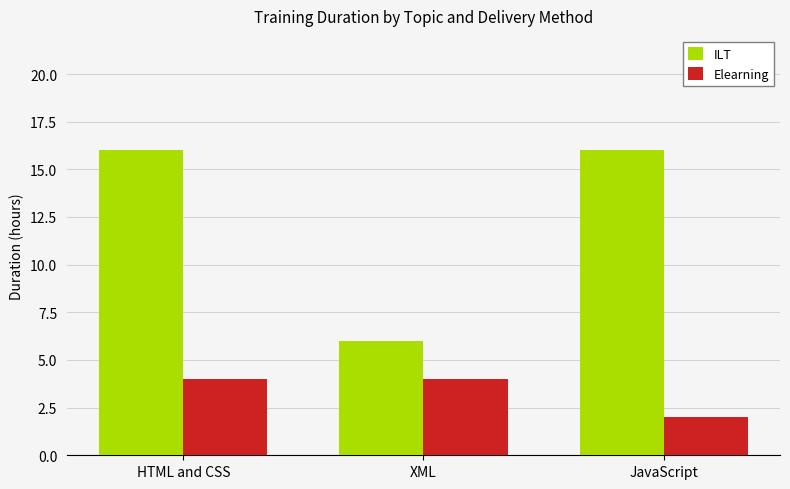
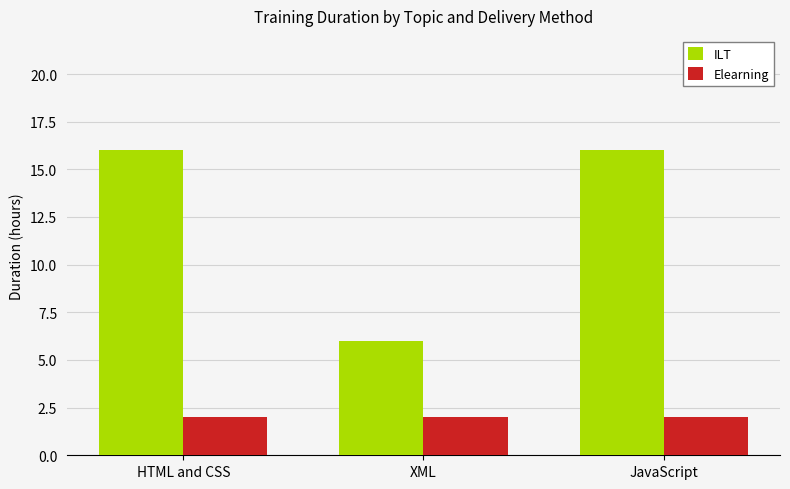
Elearning, HTML and CSS: 4 -> 2
Elearning, XML: 4 -> 2
